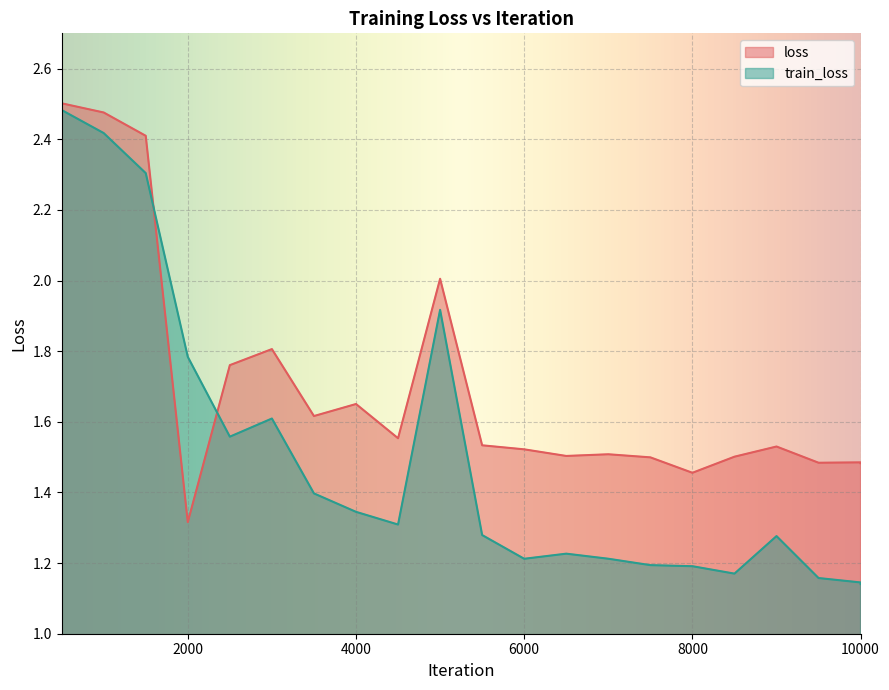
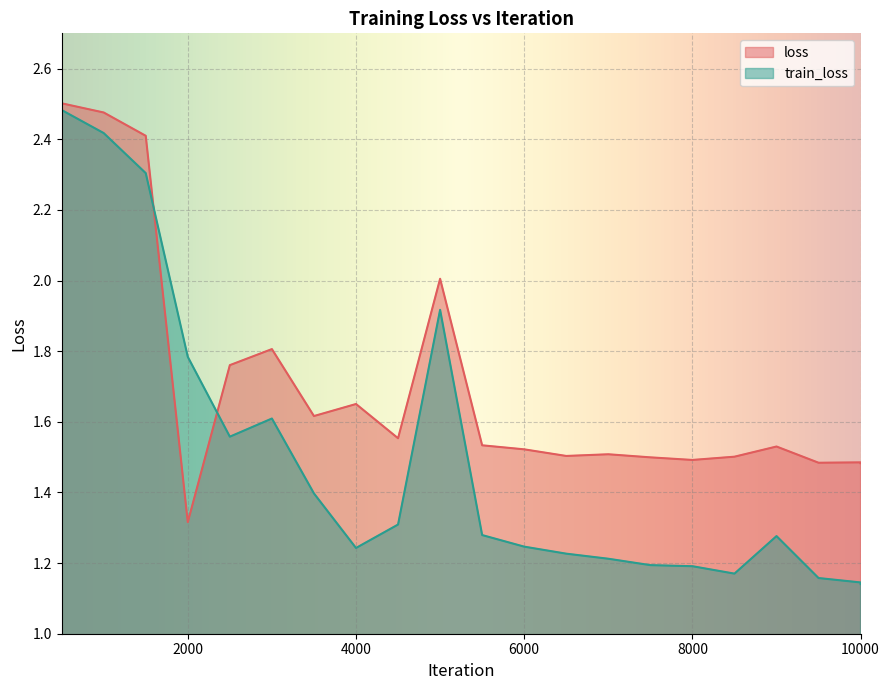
train_loss, 4000: 1.35 -> 1.24
train_loss, 6000: 1.21 -> 1.25
loss, 8000: 1.46 -> 1.49
